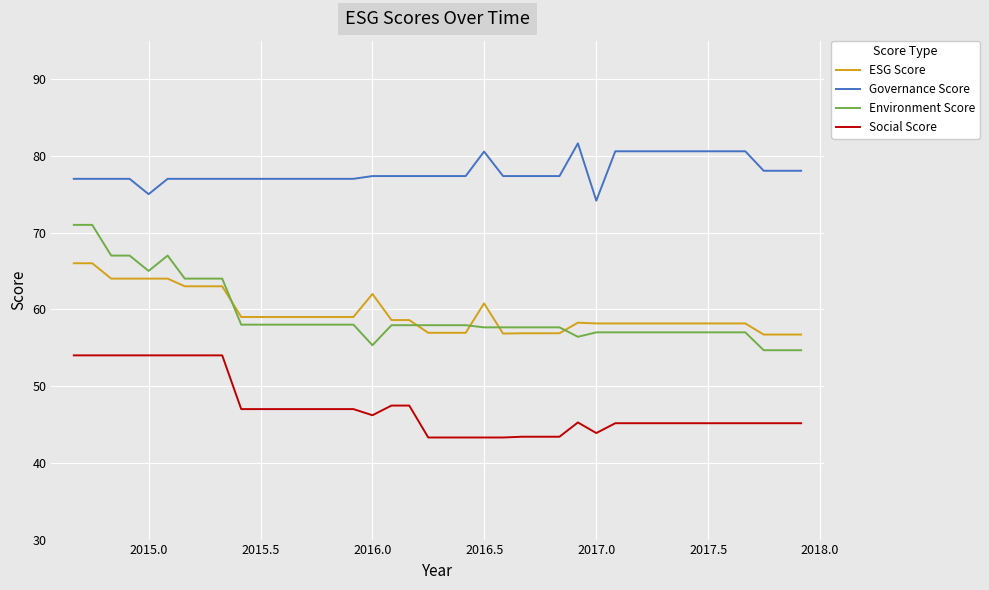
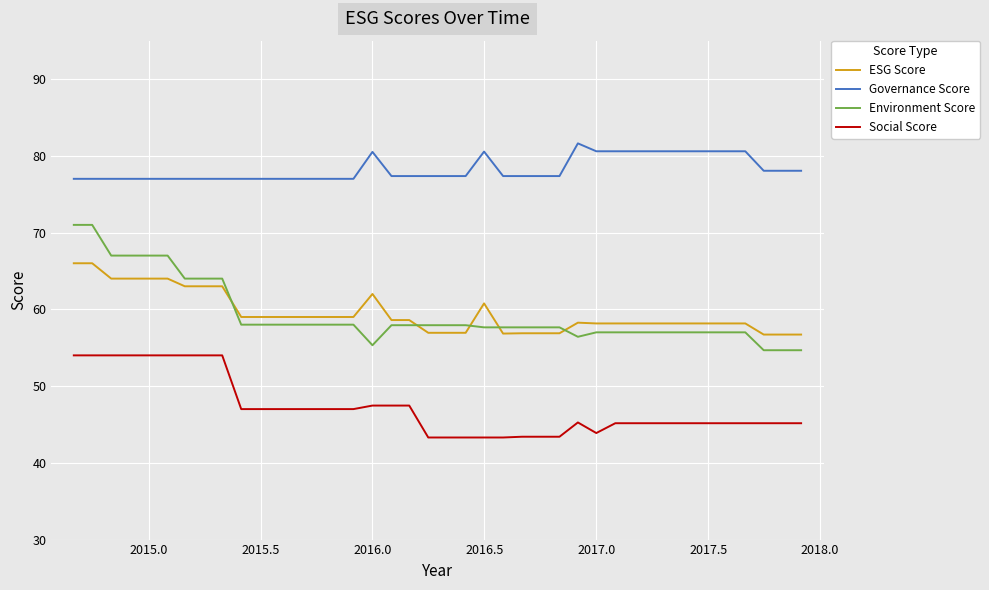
Governance Score, 2015.0: 75 -> 77
Environment Score, 2015.0: 65 -> 67
Governance Score, 2016.0: 77 -> 81
Social Score, 2016.0: 46 -> 47
Governance Score, 2017.0: 74 -> 81
